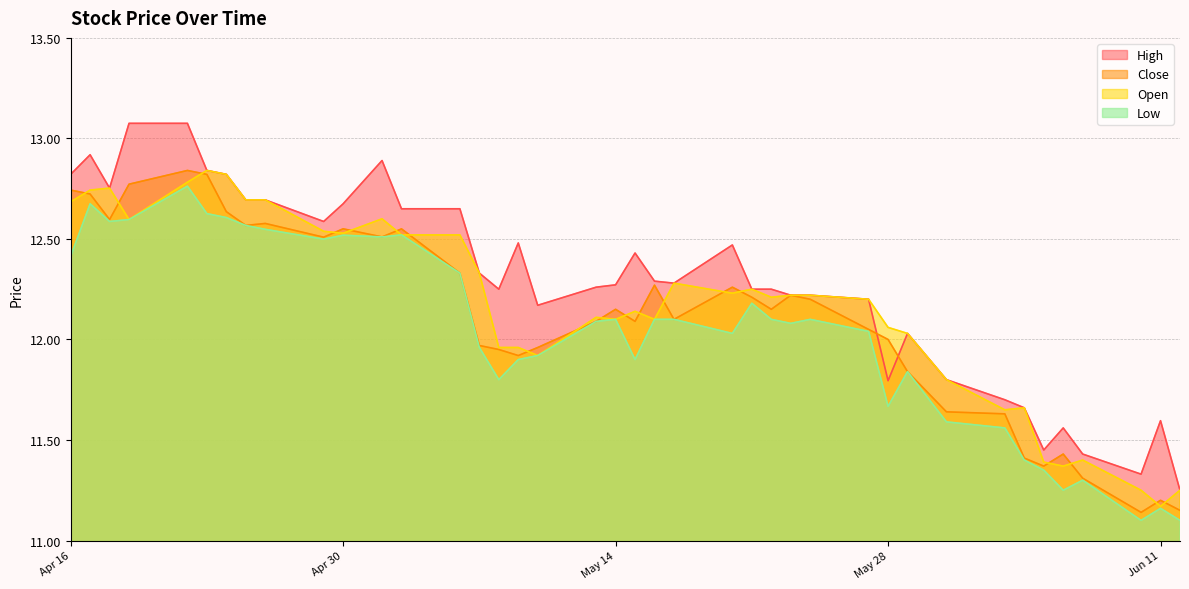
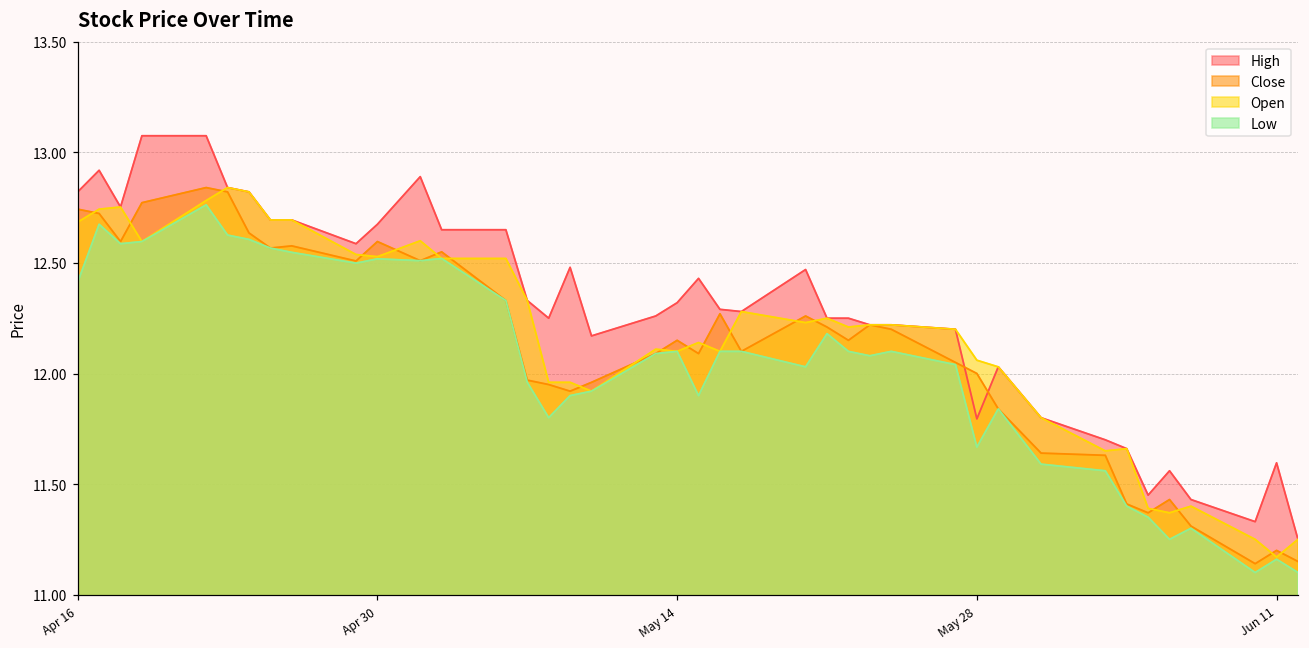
Close, Apr 30: 12.55 -> 12.60
High, May 14: 12.27 -> 12.32
